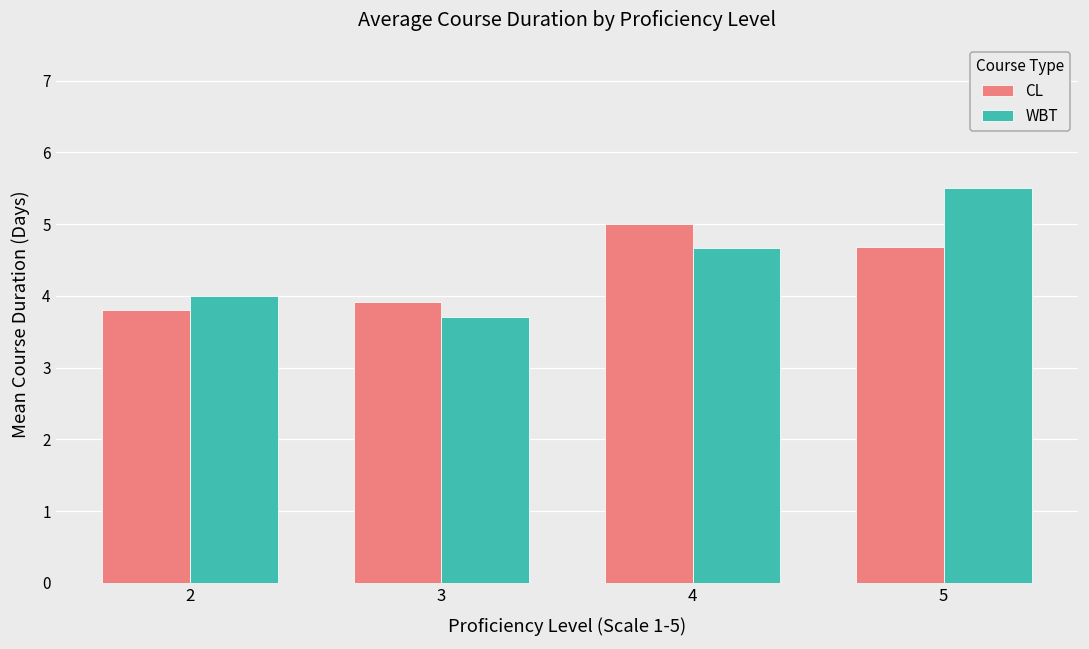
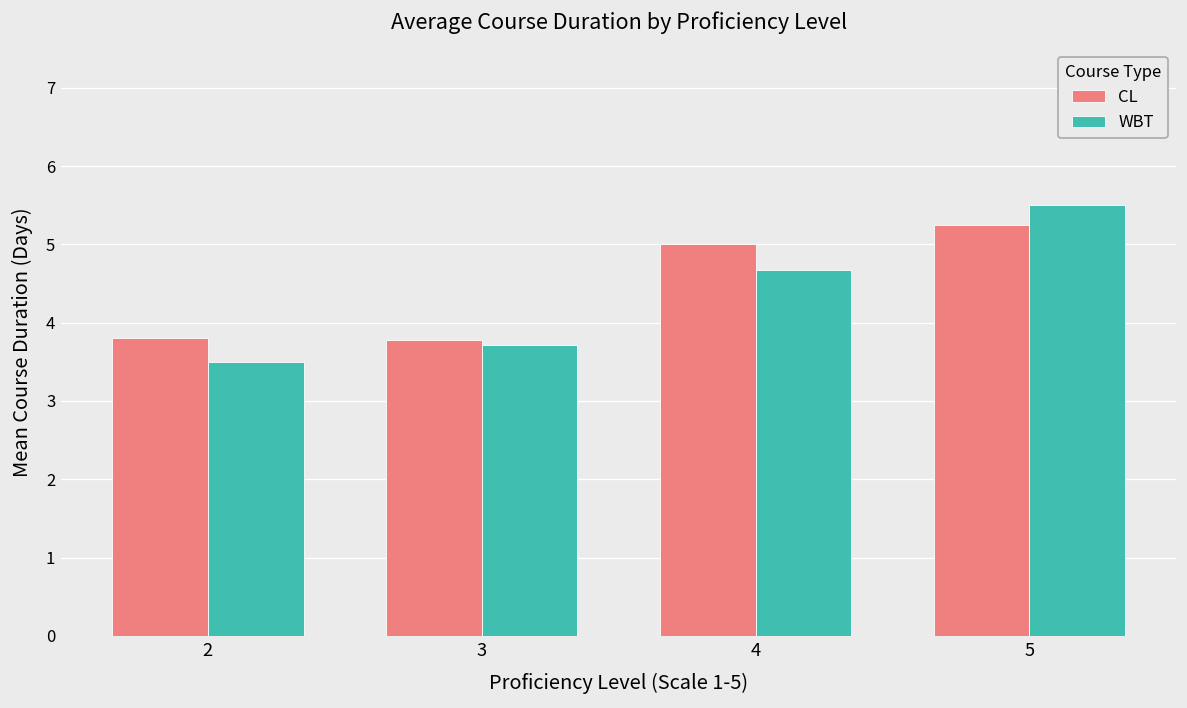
WBT, 2: 4.0 -> 3.5
CL, 3: 3.9 -> 3.8
CL, 5: 4.7 -> 5.3
